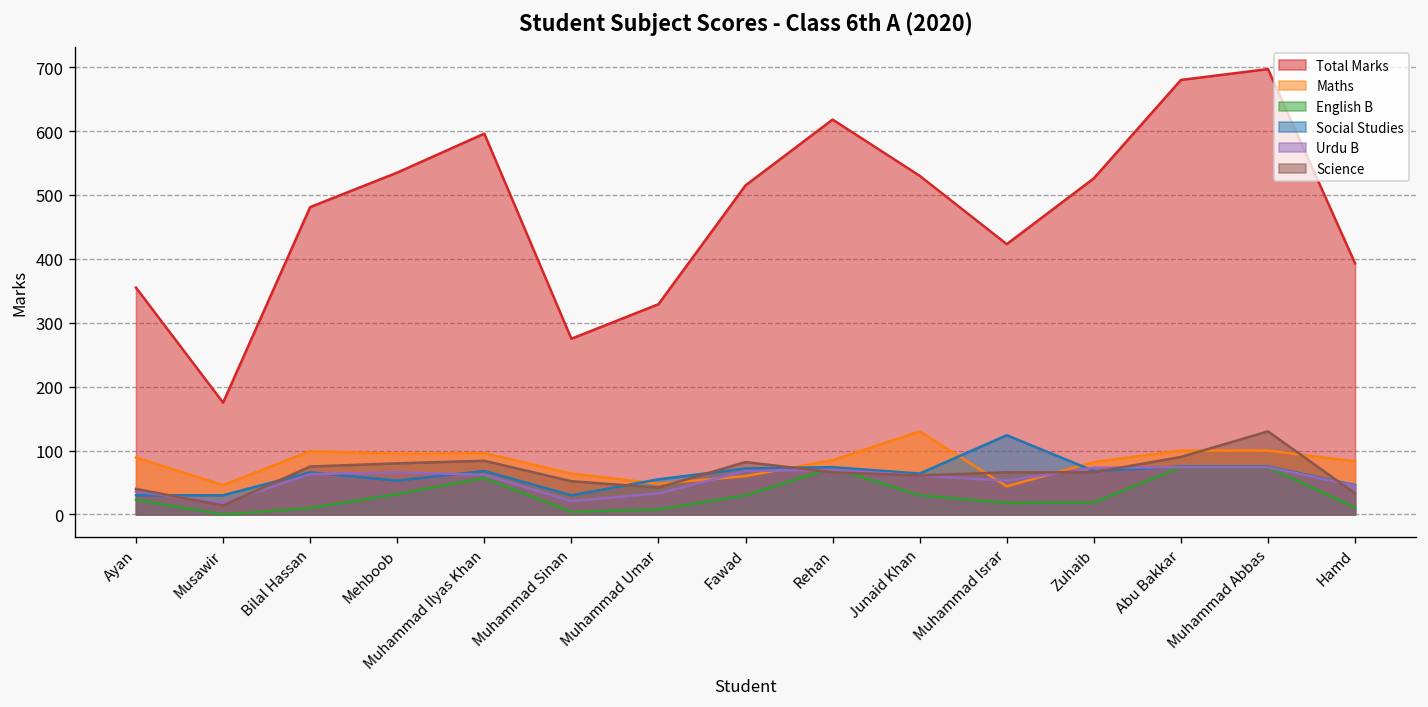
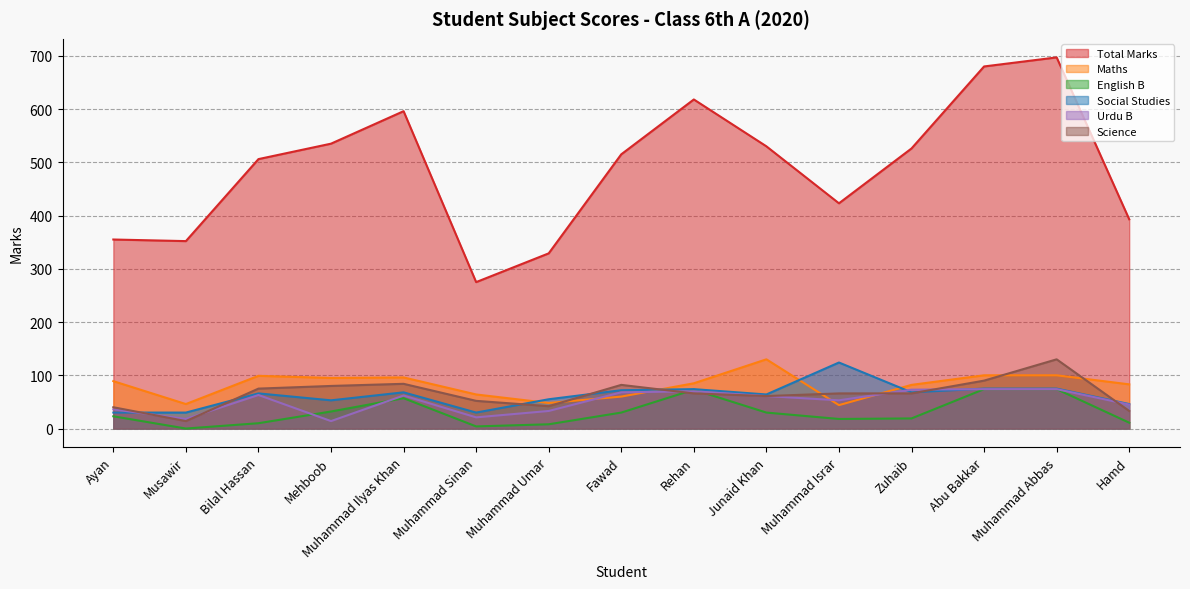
Total Marks, Musawir: 180 -> 350
Total Marks, Bilal Hassan: 480 -> 510
Urdu B, Mehboob: 70 -> 10
